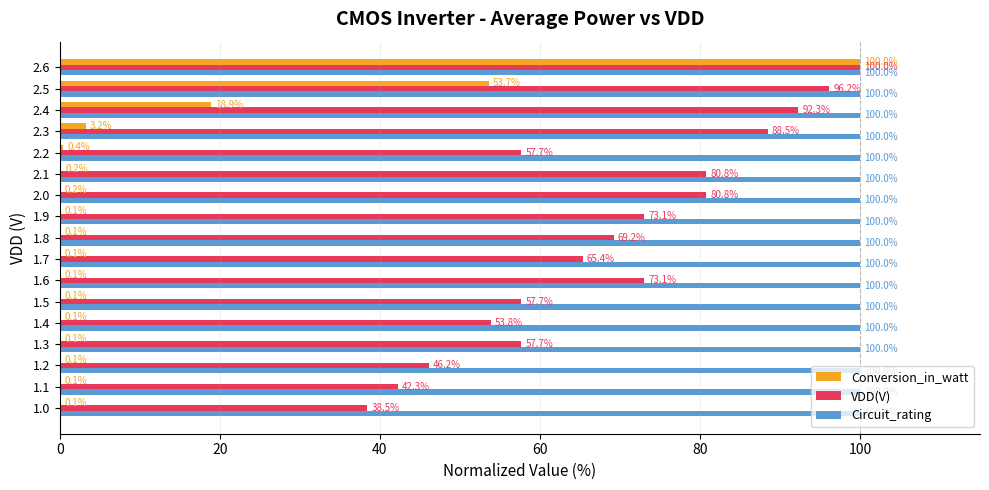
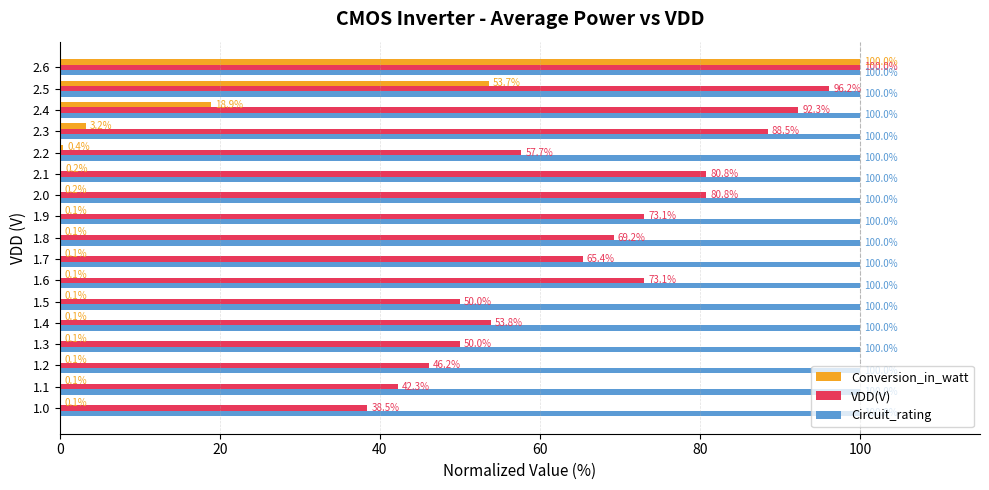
VDD(V), 1.5: 57.7% -> 50.0%
VDD(V), 1.3: 57.7% -> 50.0%
